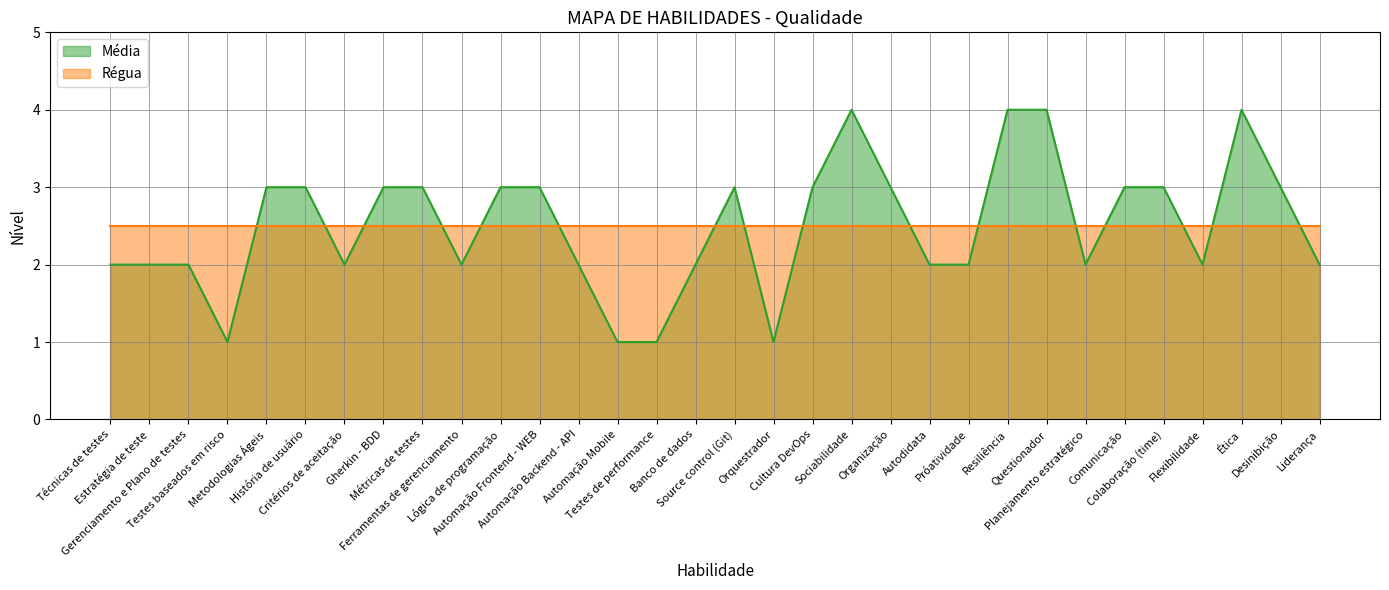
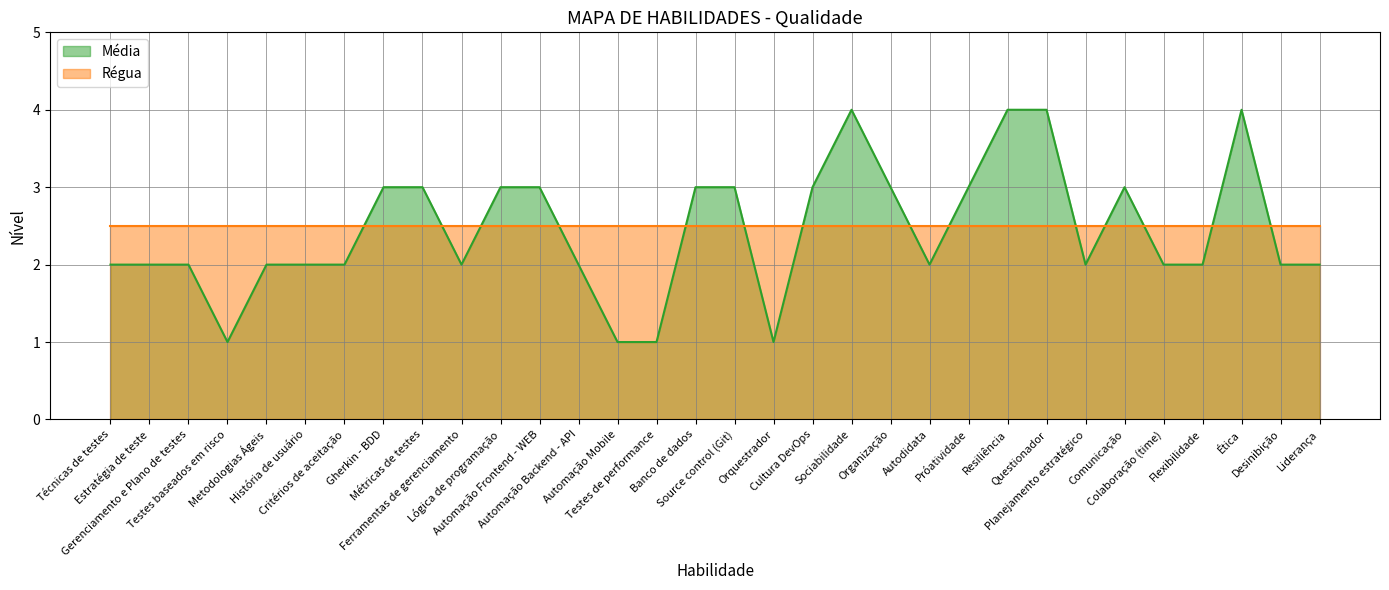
Média, Metodologias Ágeis: 3 -> 2
Média, História de usuário: 3 -> 2
Média, Banco de dados: 2 -> 3
Média, Próatividade: 2 -> 3
Média, Colaboração (time): 3 -> 2
Média, Desinibição: 3 -> 2
